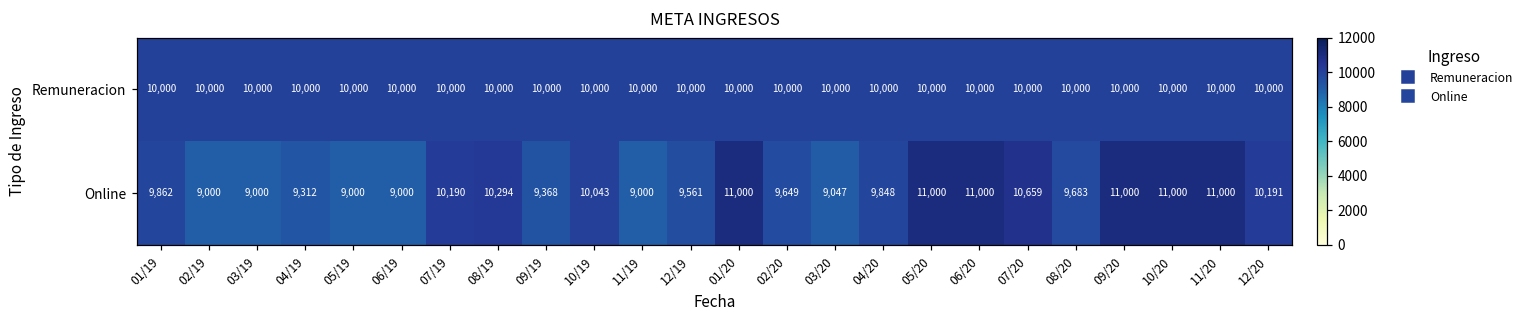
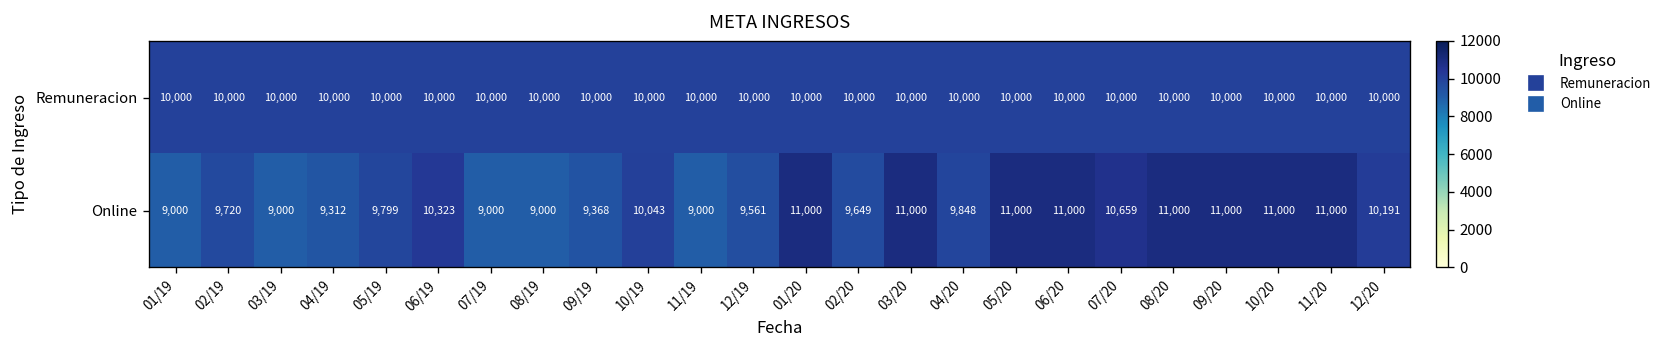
Online, 01/19: 9,862 -> 9,000
Online, 02/19: 9,000 -> 9,720
Online, 05/19: 9,000 -> 9,799
Online, 06/19: 9,000 -> 10,323
Online, 07/19: 10,190 -> 9,000
Online, 08/19: 10,294 -> 9,000
Online, 03/20: 9,047 -> 11,000
Online, 08/20: 9,683 -> 11,000
